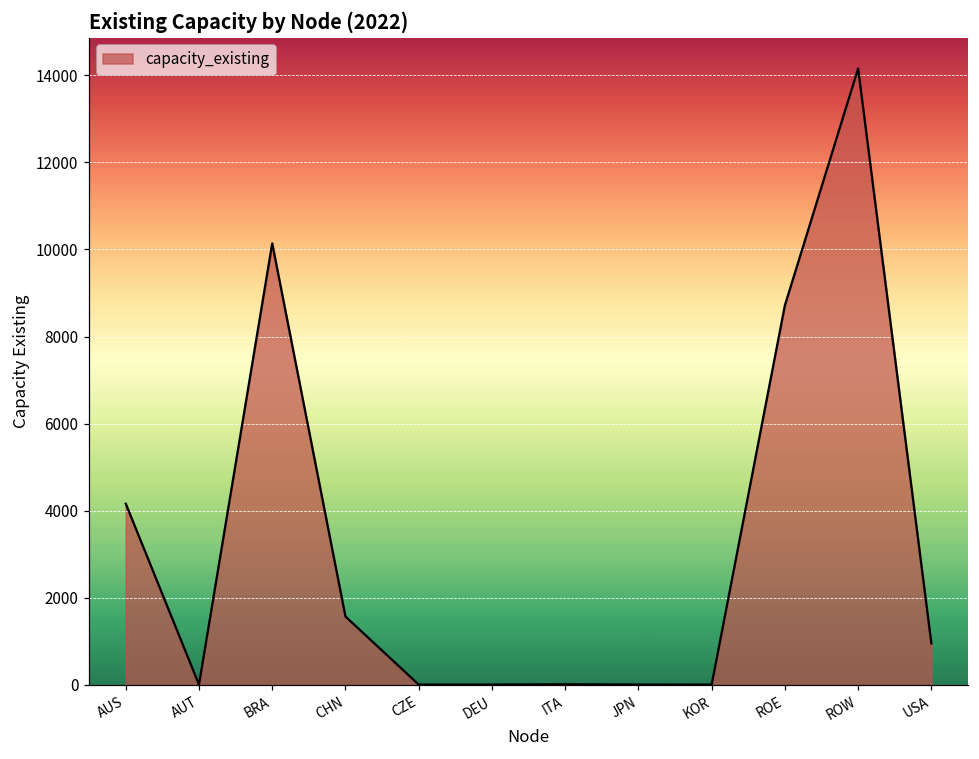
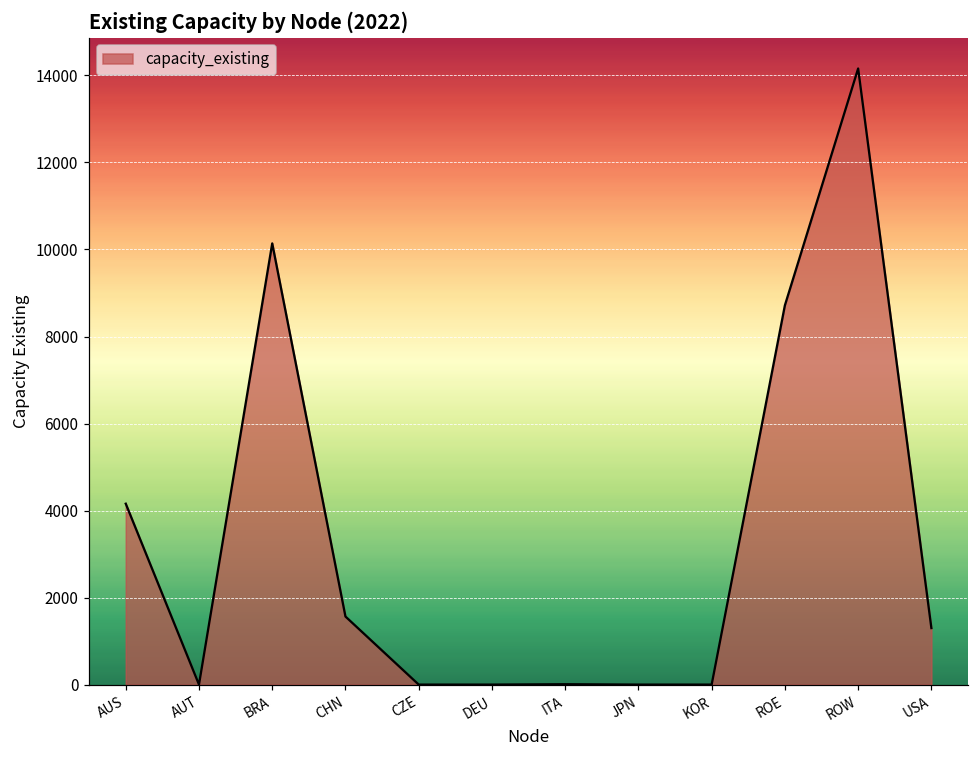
USA: 900 -> 1300
